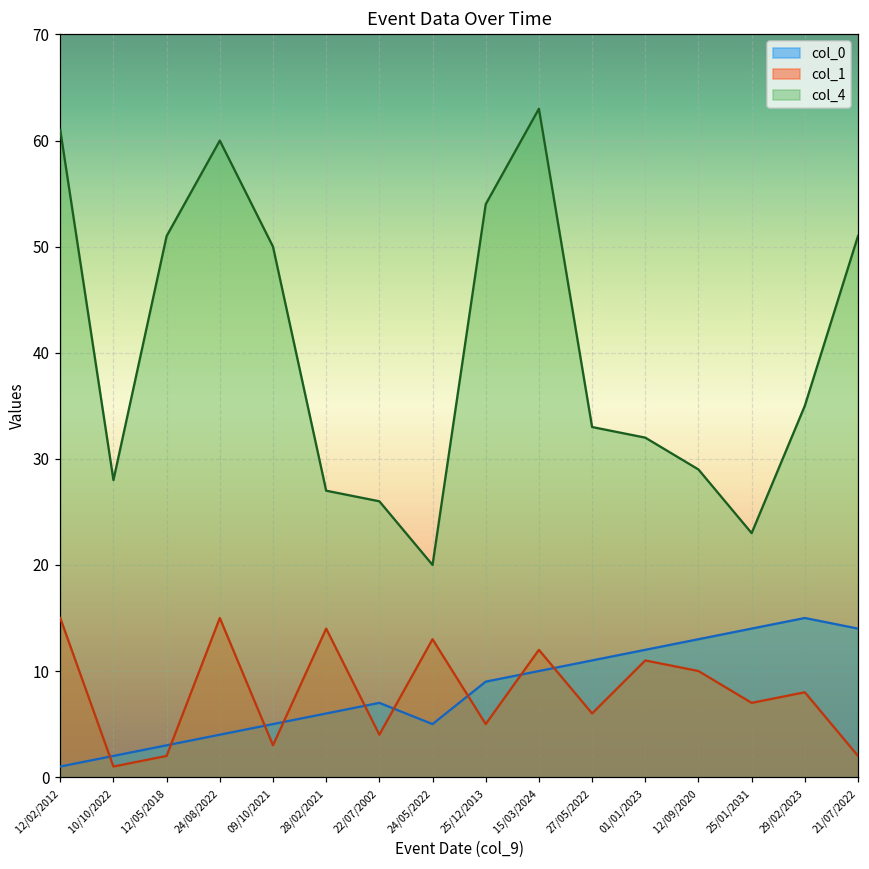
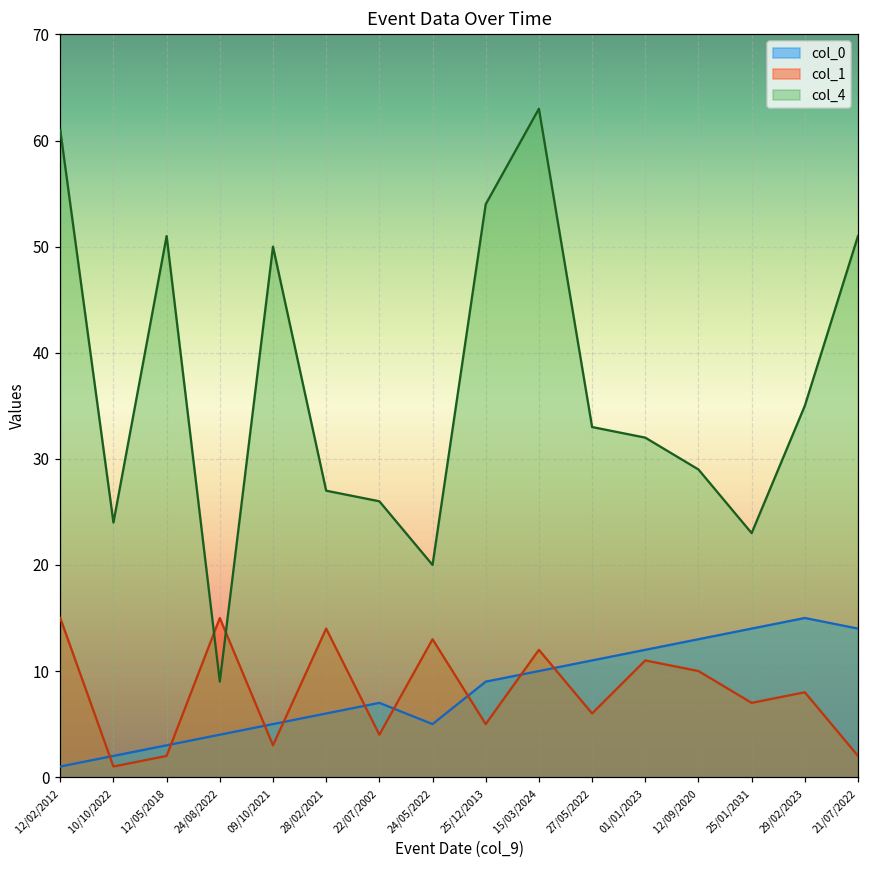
col_4, 10/10/2022: 28 -> 24
col_4, 24/08/2022: 60 -> 9
